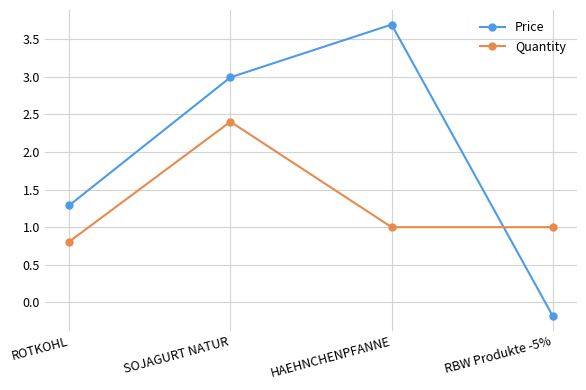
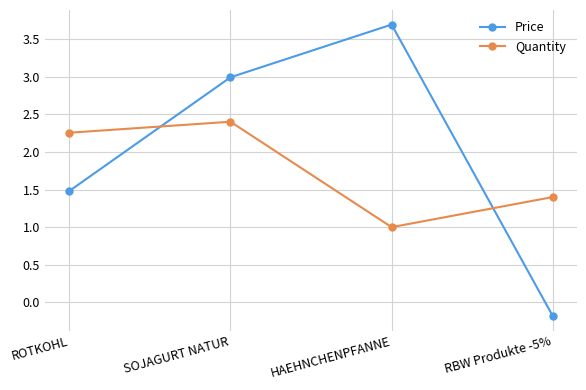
Price, ROTKOHL: 1.3 -> 1.5
Quantity, ROTKOHL: 0.8 -> 2.3
Quantity, RBW Produkte -5%: 1.0 -> 1.4
